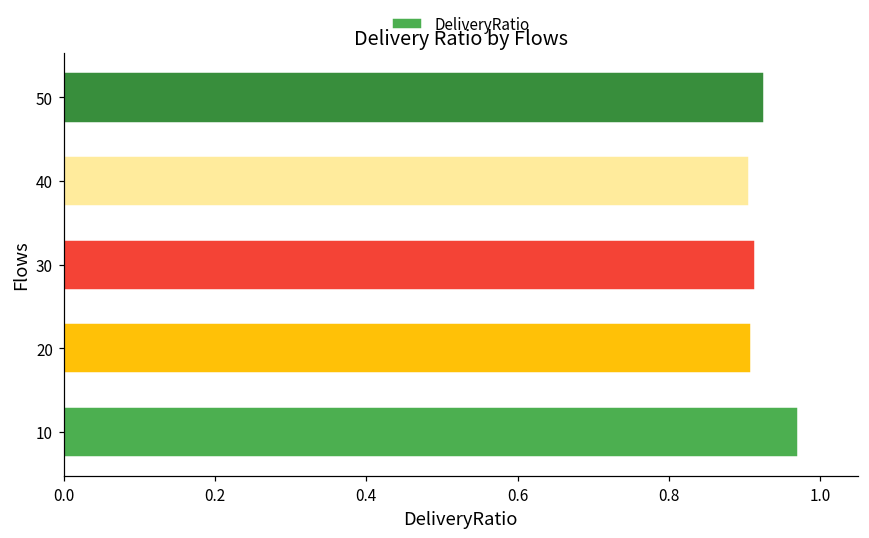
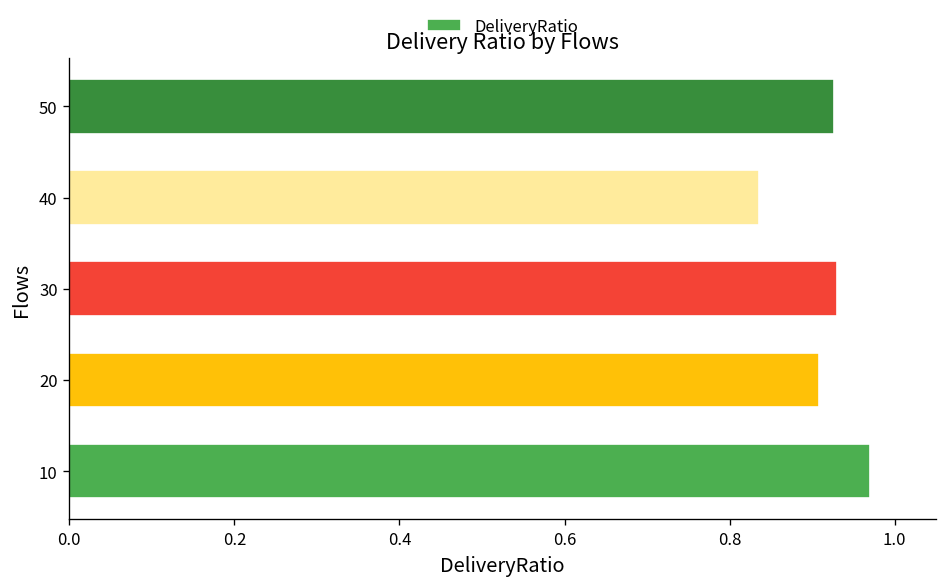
40: 0.91 -> 0.84
30: 0.91 -> 0.93
